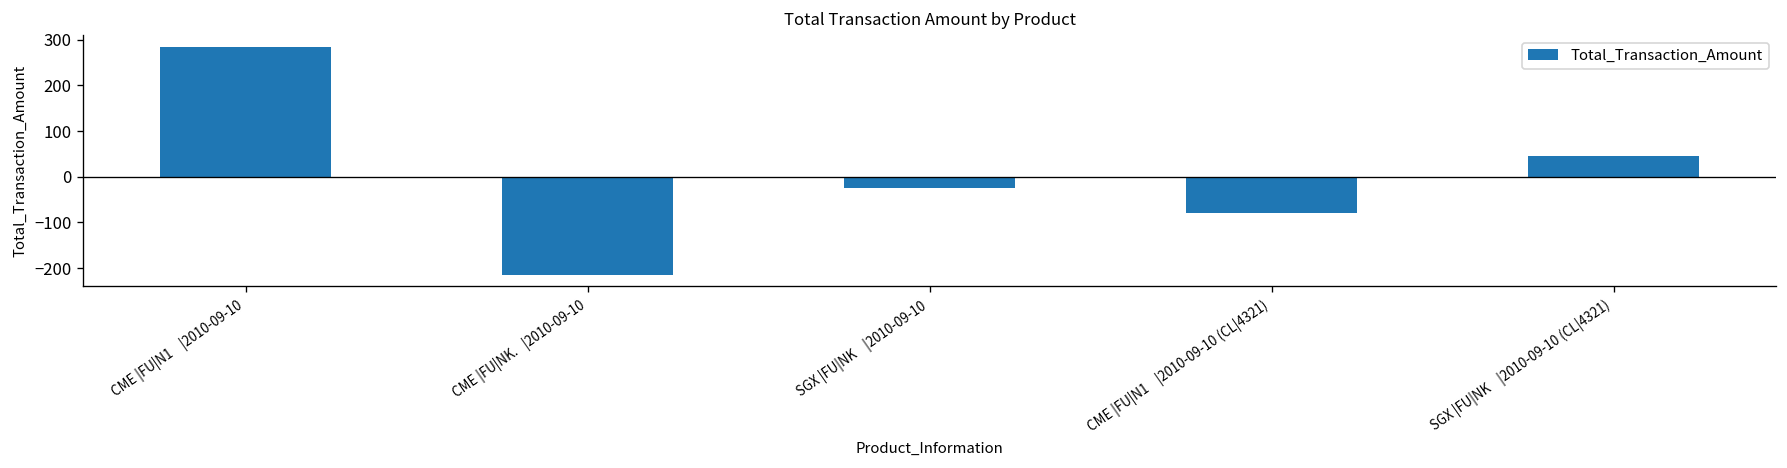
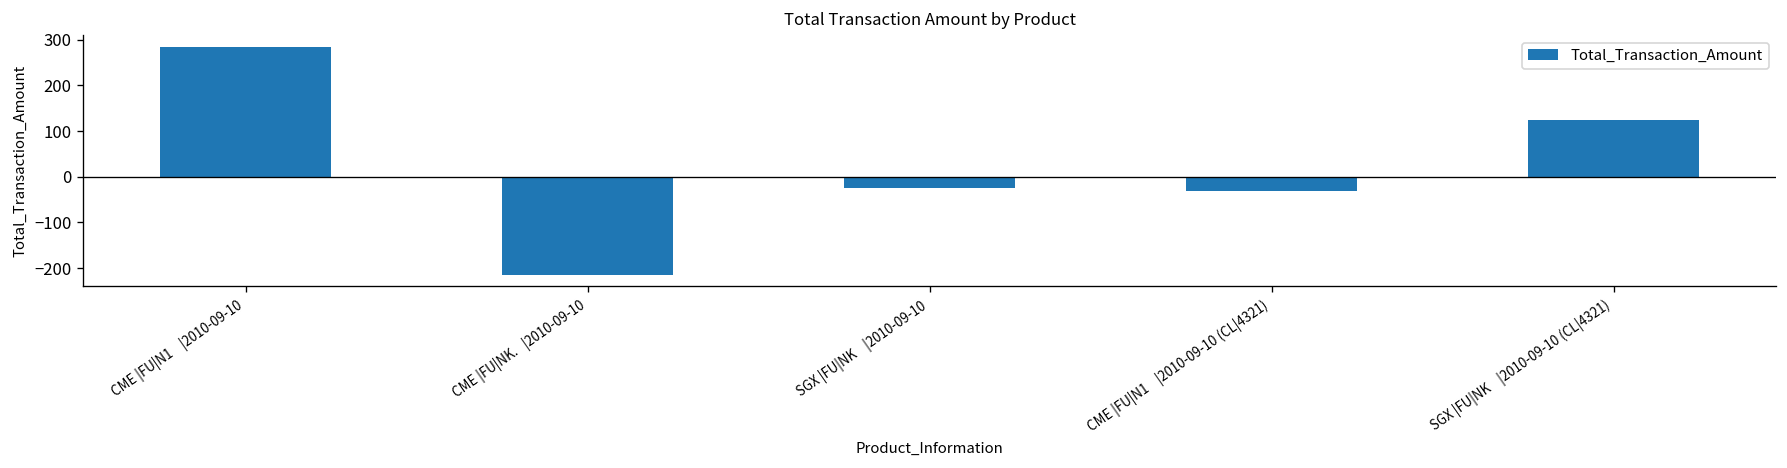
CME |FU|N1 |2010-09-10 (CL|4321): -80 -> -30
SGX |FU|NK |2010-09-10 (CL|4321): 50 -> 120
